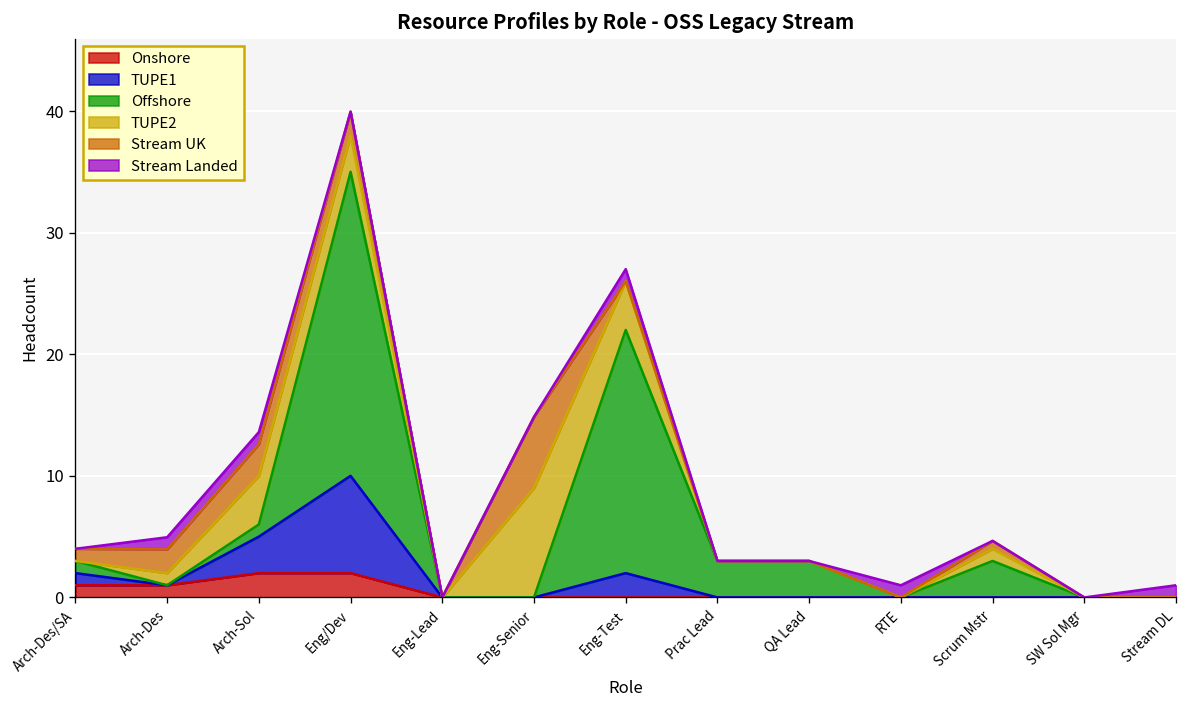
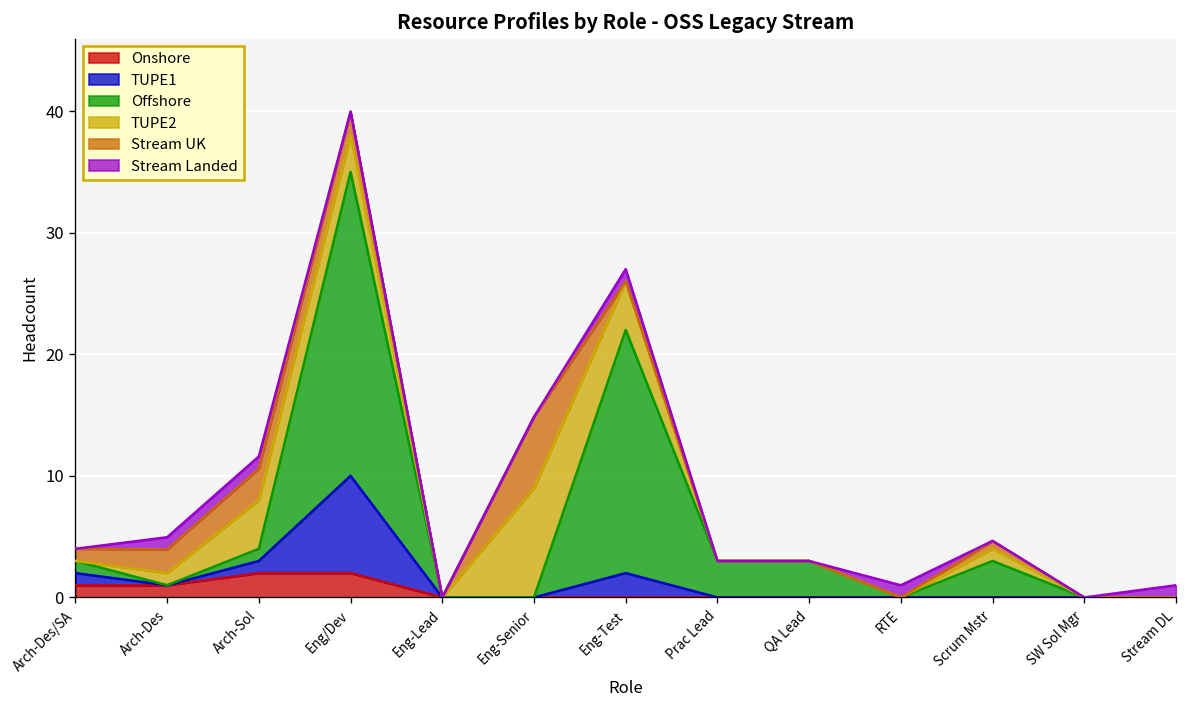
TUPE1, Arch-Sol: 3 -> 1
